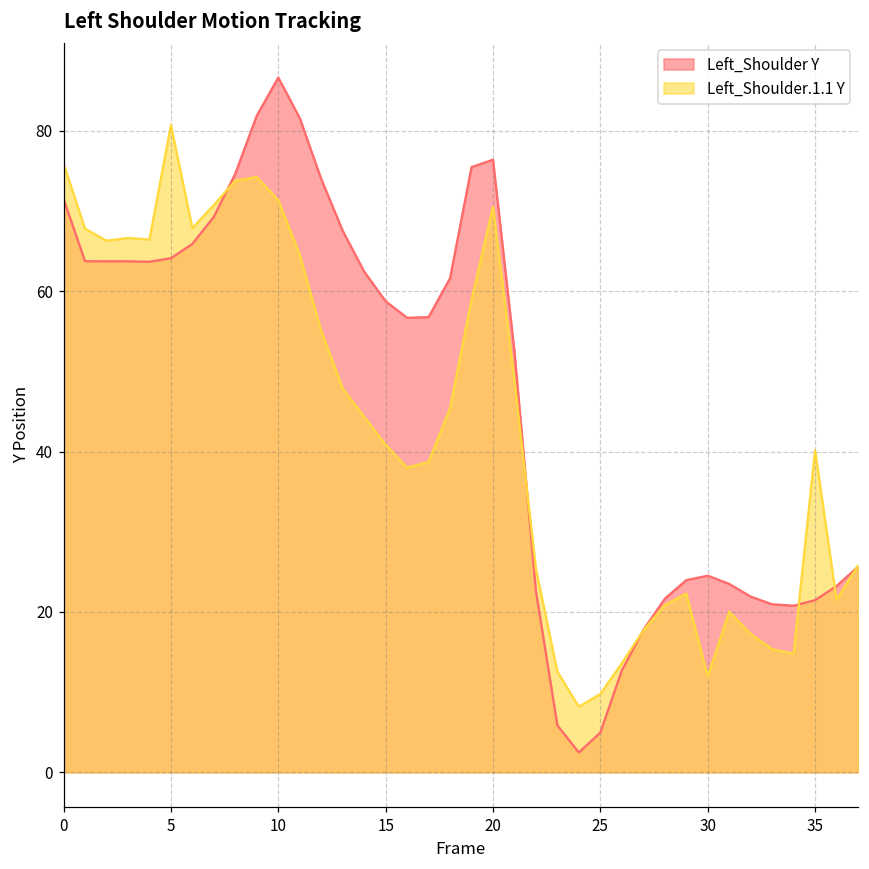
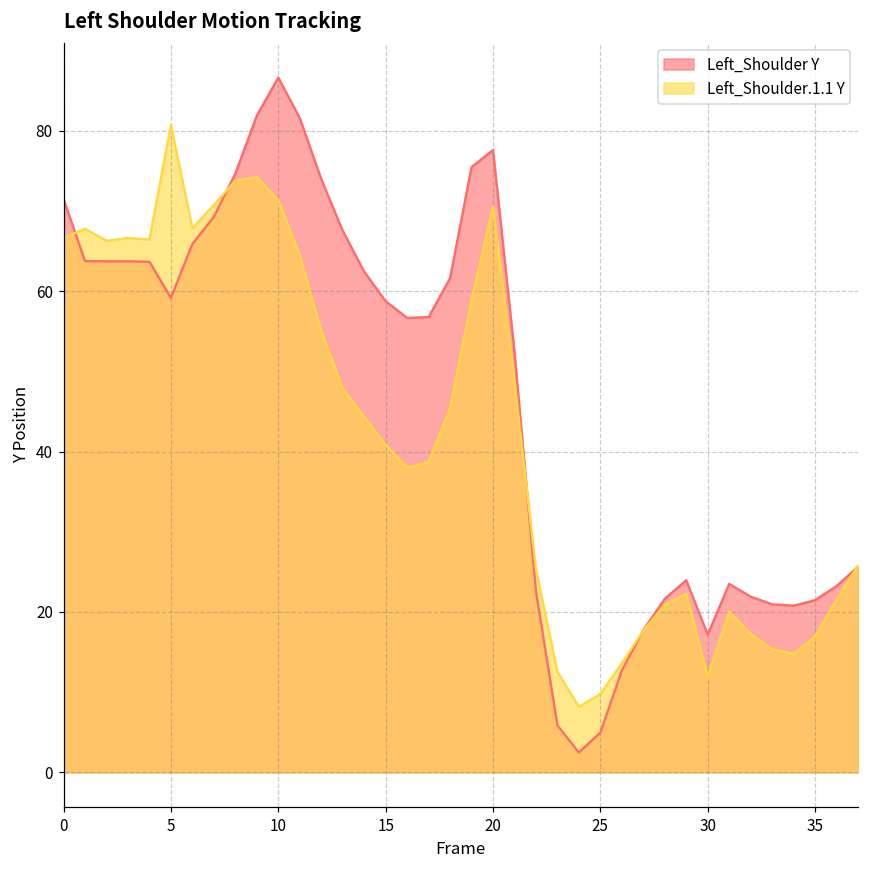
Left_Shoulder.1.1 Y, 0: 76 -> 67
Left_Shoulder Y, 5: 64 -> 59
Left_Shoulder Y, 20: 76 -> 78
Left_Shoulder Y, 30: 25 -> 17
Left_Shoulder.1.1 Y, 35: 40 -> 17
